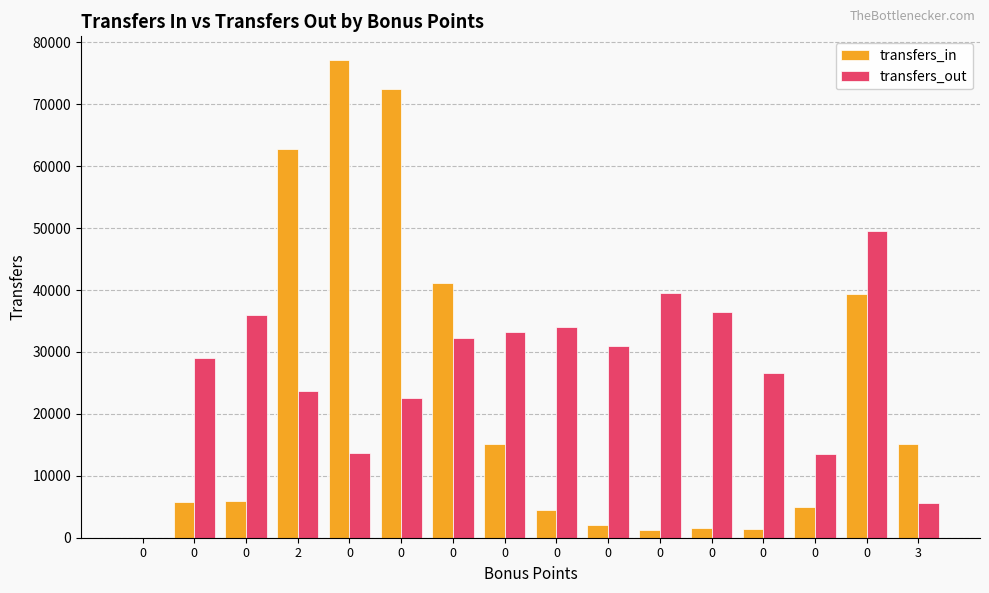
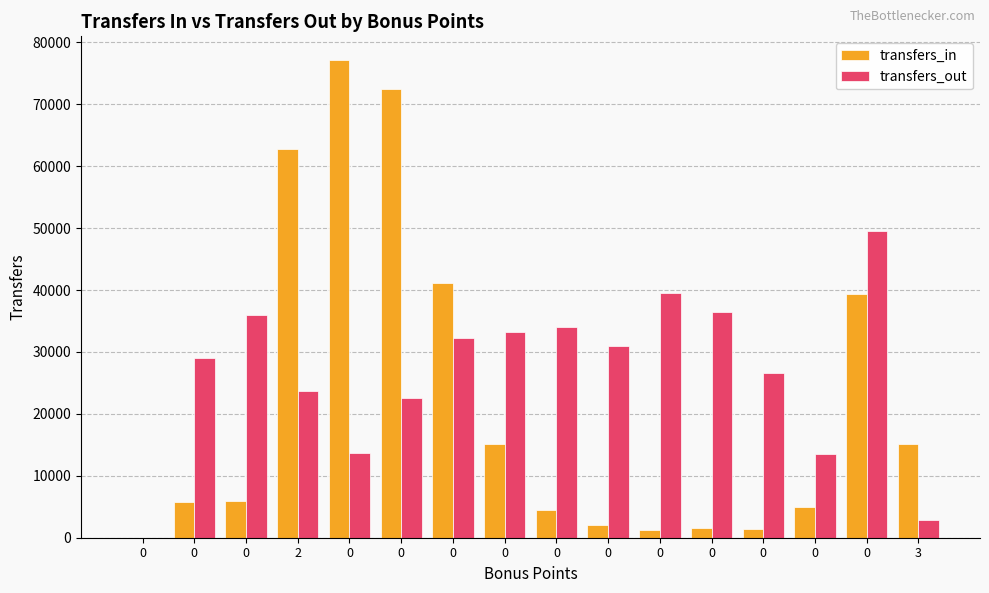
transfers_out, 3: 6000 -> 3000
